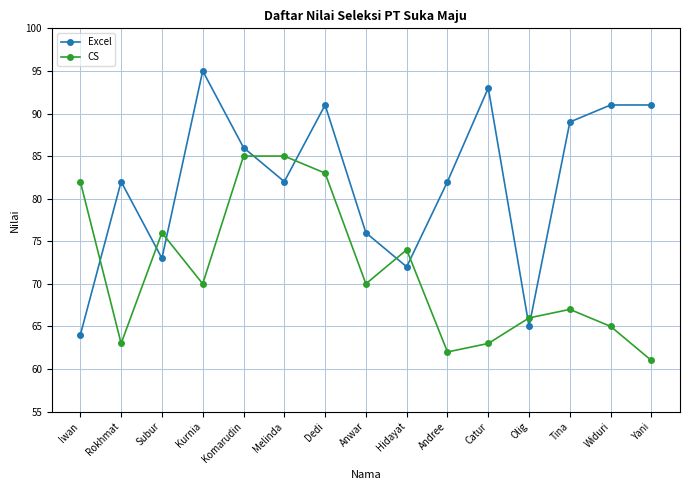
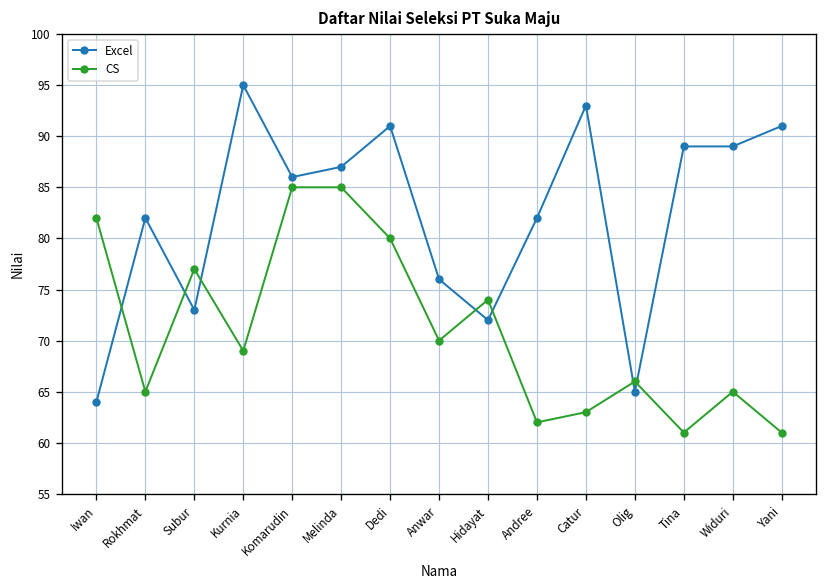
CS, Rokhmat: 63 -> 65
CS, Subur: 76 -> 77
CS, Kurnia: 70 -> 69
Excel, Melinda: 82 -> 87
CS, Dedi: 83 -> 80
CS, Tina: 67 -> 61
Excel, Widuri: 91 -> 89
